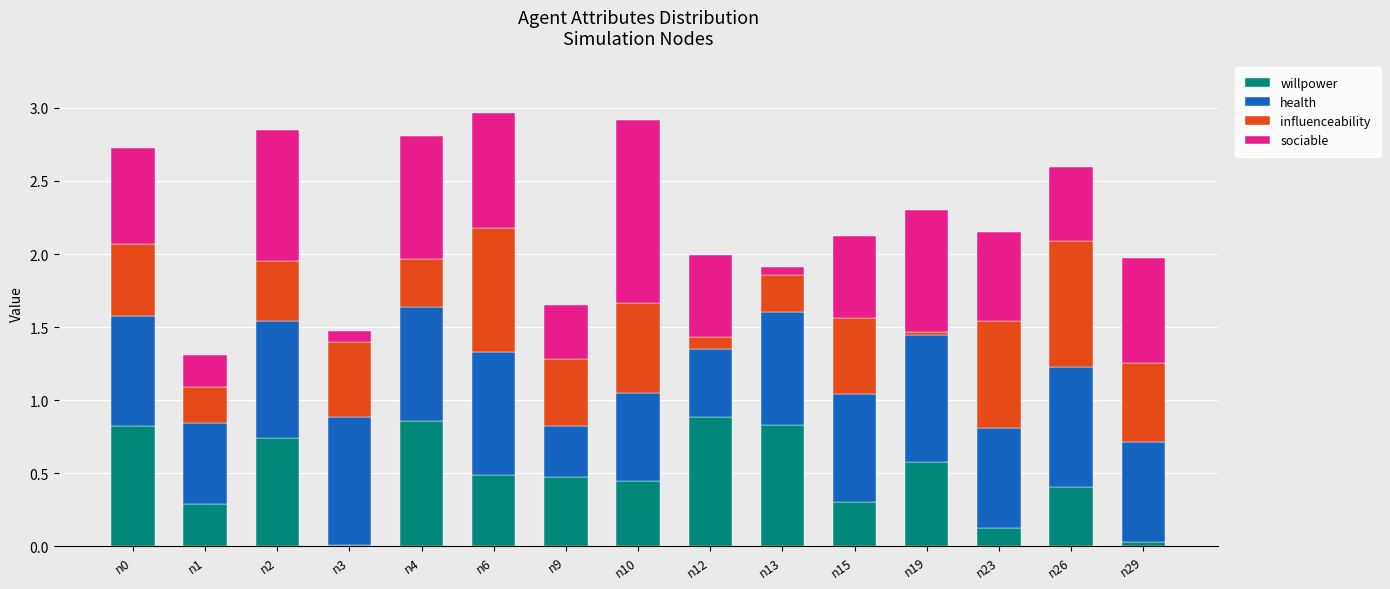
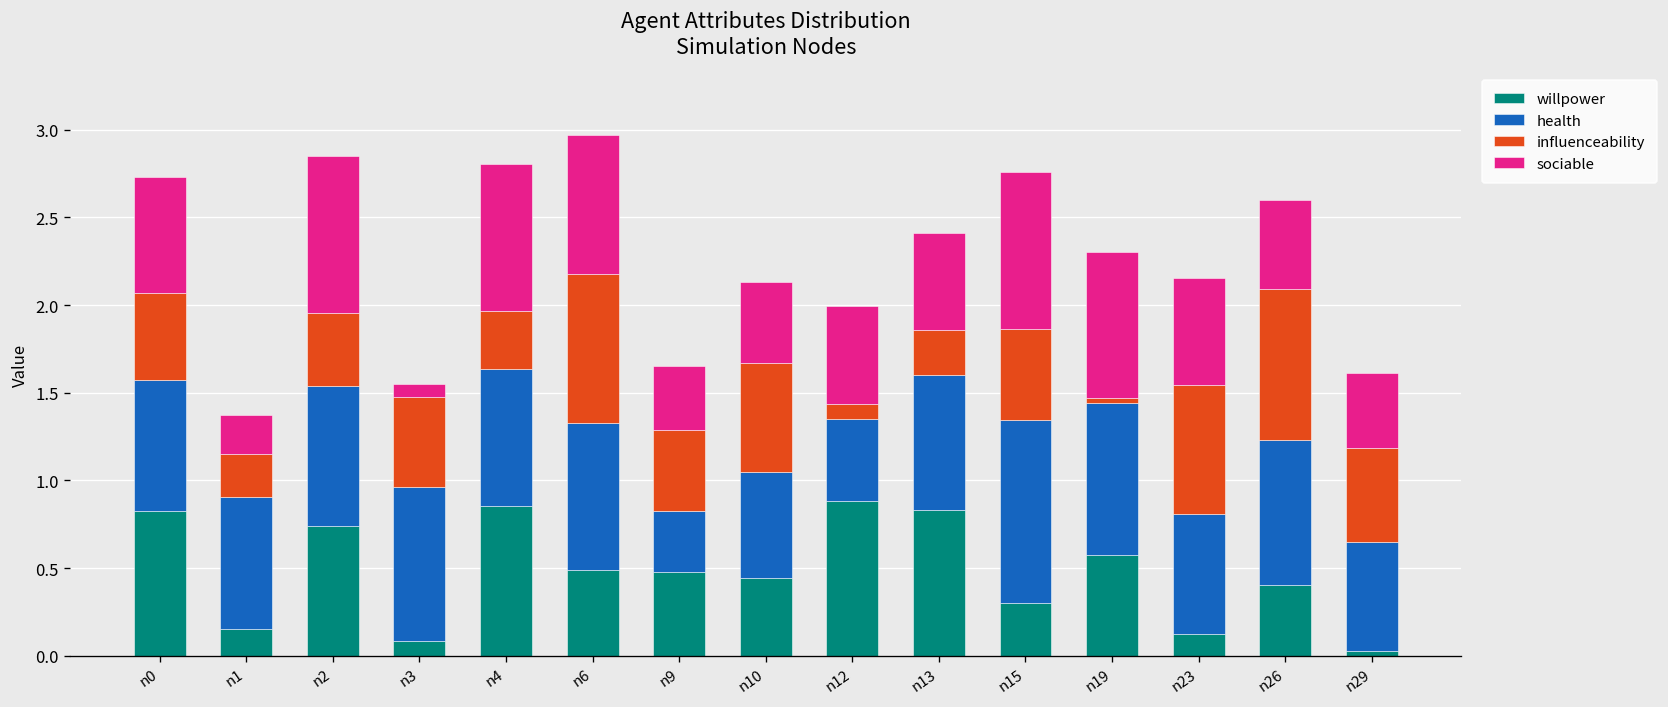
willpower, n1: 0.29 -> 0.15
health, n1: 0.55 -> 0.75
willpower, n3: 0.01 -> 0.08
sociable, n10: 1.25 -> 0.46
sociable, n13: 0.06 -> 0.56
health, n15: 0.75 -> 1.05
sociable, n15: 0.56 -> 0.90
health, n29: 0.68 -> 0.62
sociable, n29: 0.72 -> 0.43
